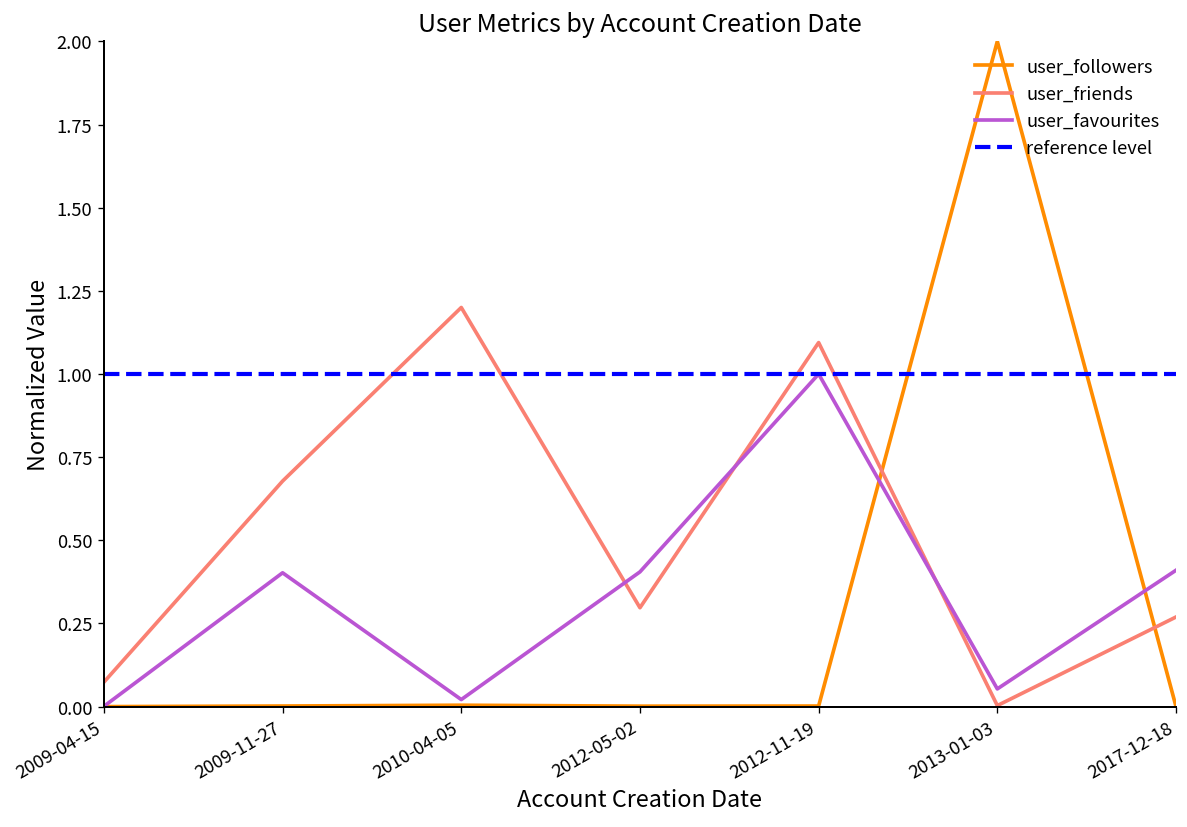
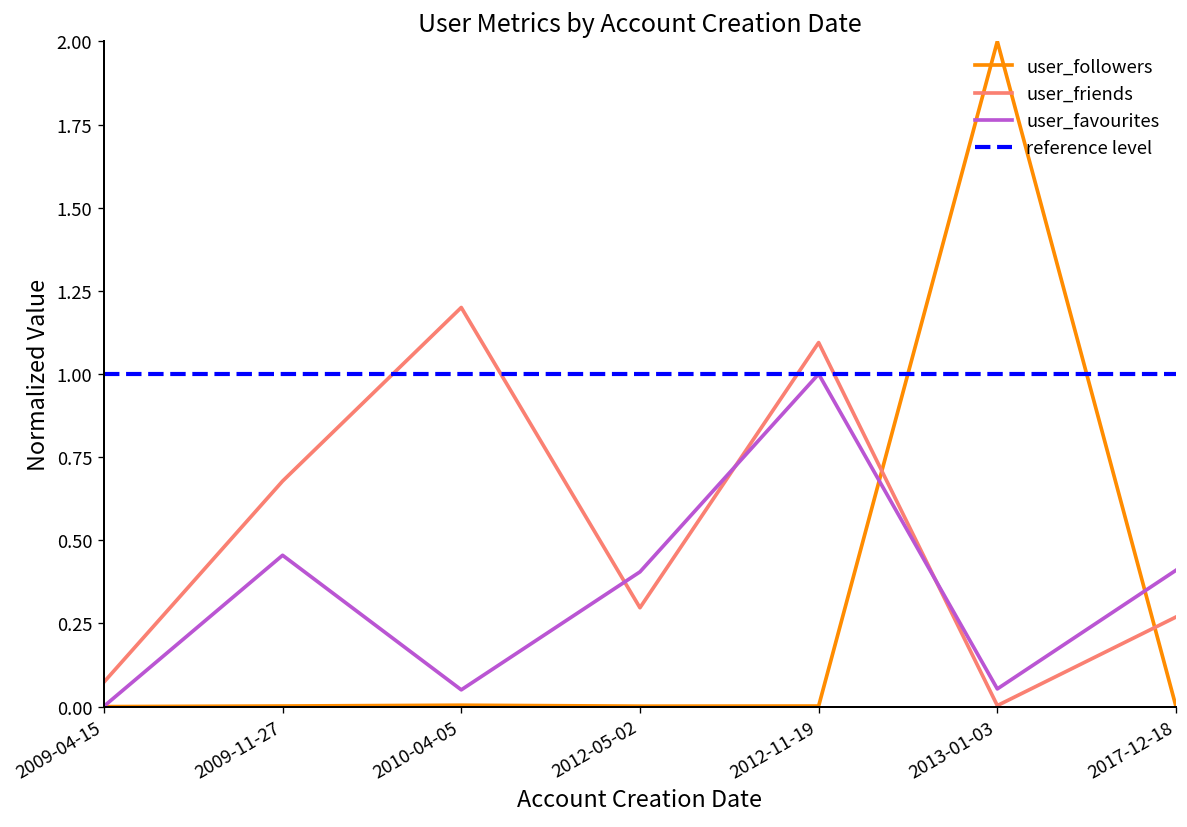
user_favourites, 2009-11-27: 0.40 -> 0.46
user_favourites, 2010-04-05: 0.02 -> 0.05
